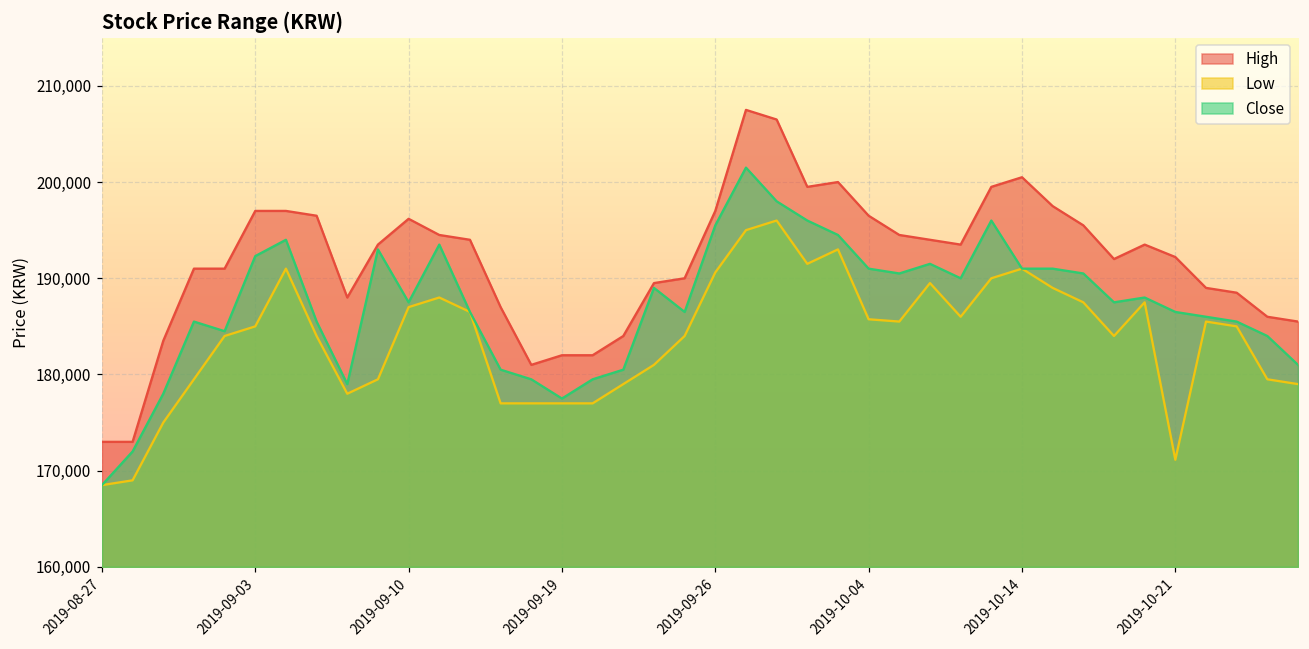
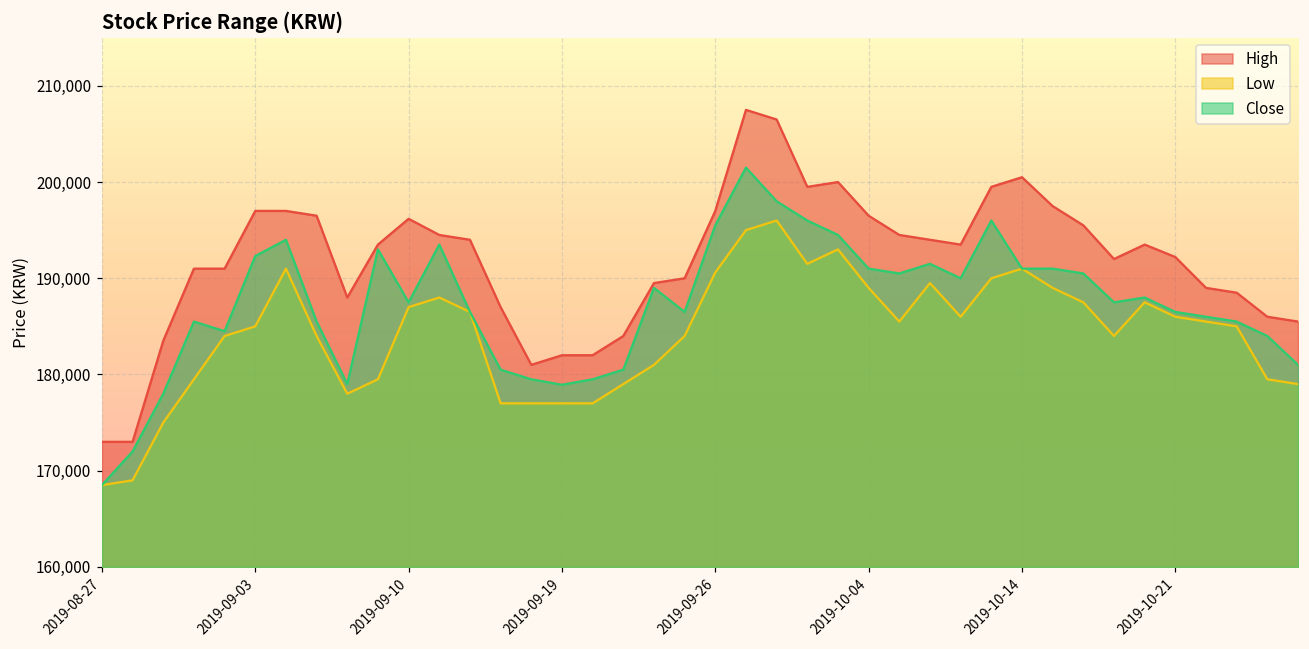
Close, 2019-09-19: 178,000 -> 179,000
Low, 2019-10-04: 186,000 -> 189,000
Low, 2019-10-21: 171,000 -> 186,000
